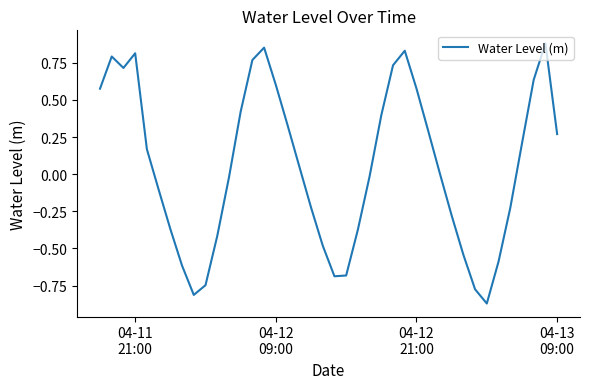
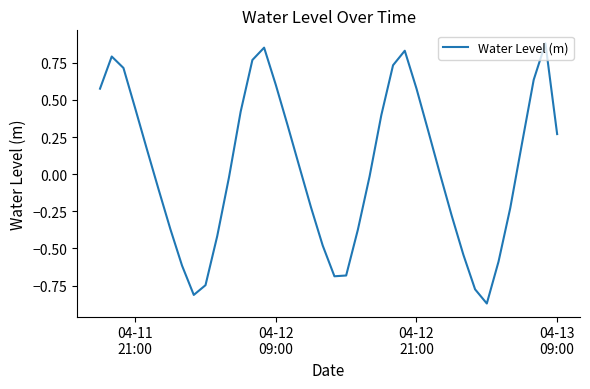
04-11 21:00: 0.81 -> 0.44
